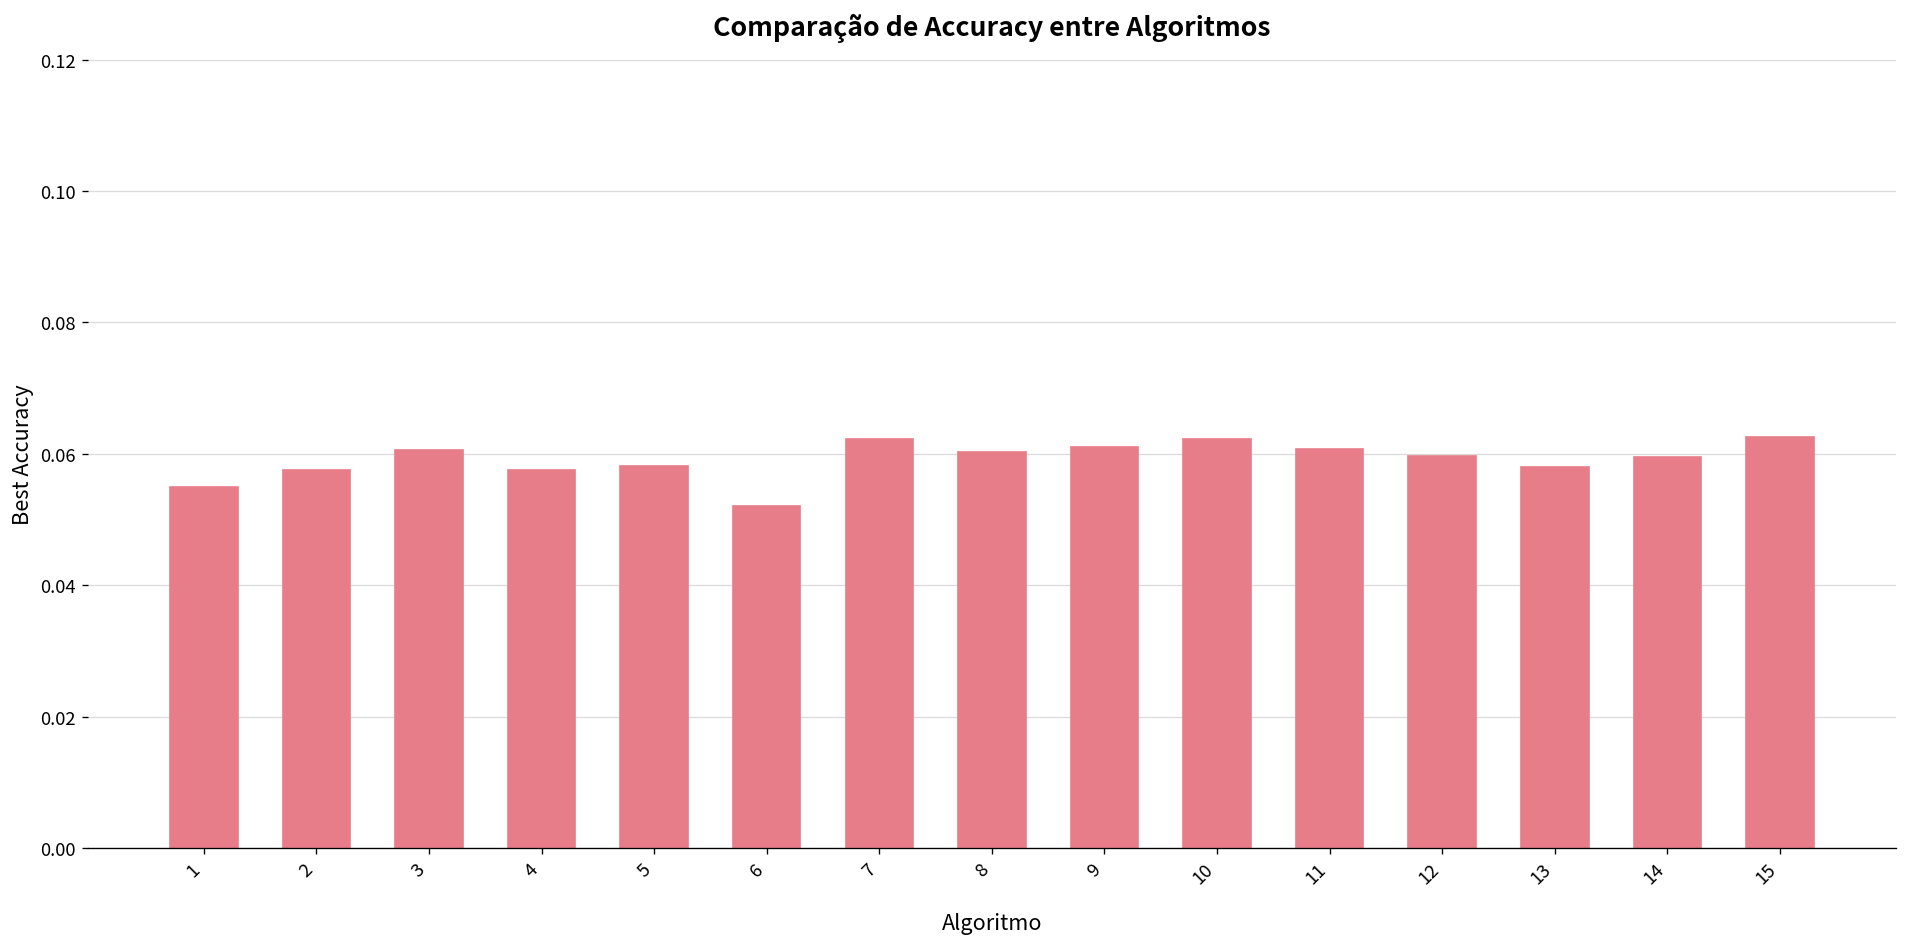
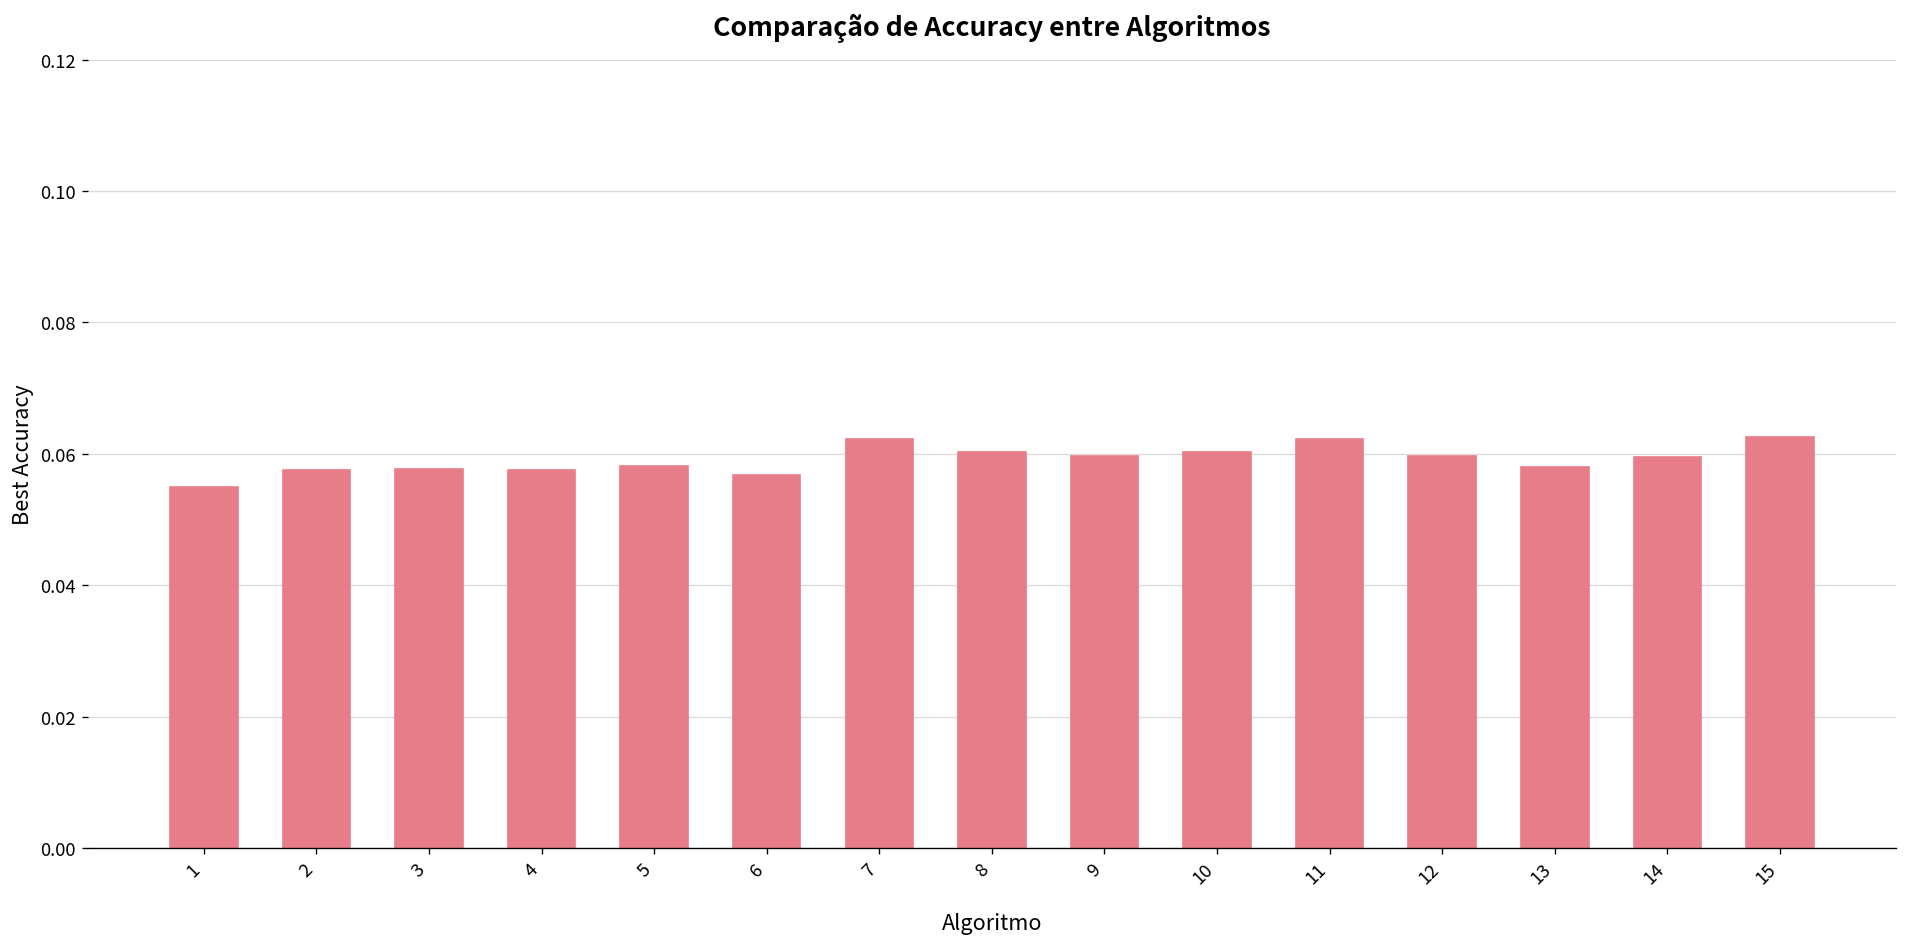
3: 0.061 -> 0.058
6: 0.052 -> 0.057
9: 0.061 -> 0.060
10: 0.062 -> 0.060
11: 0.061 -> 0.062
